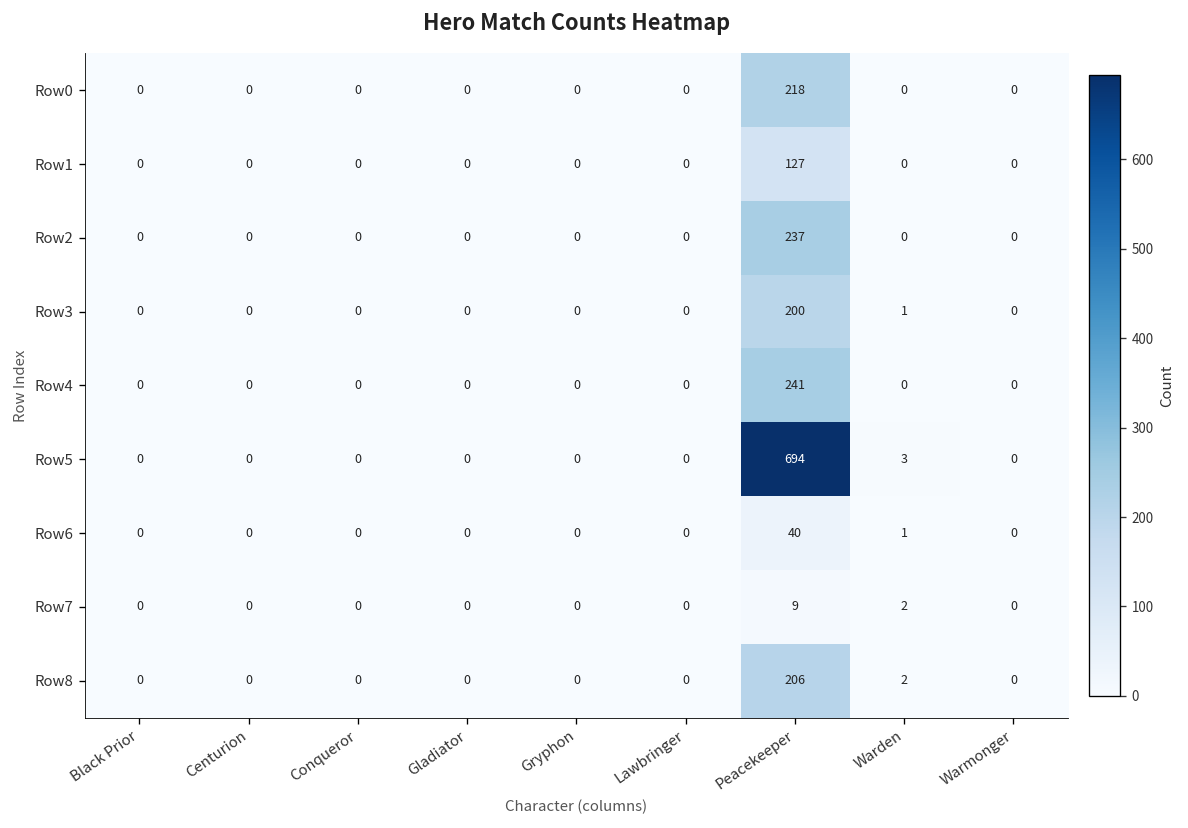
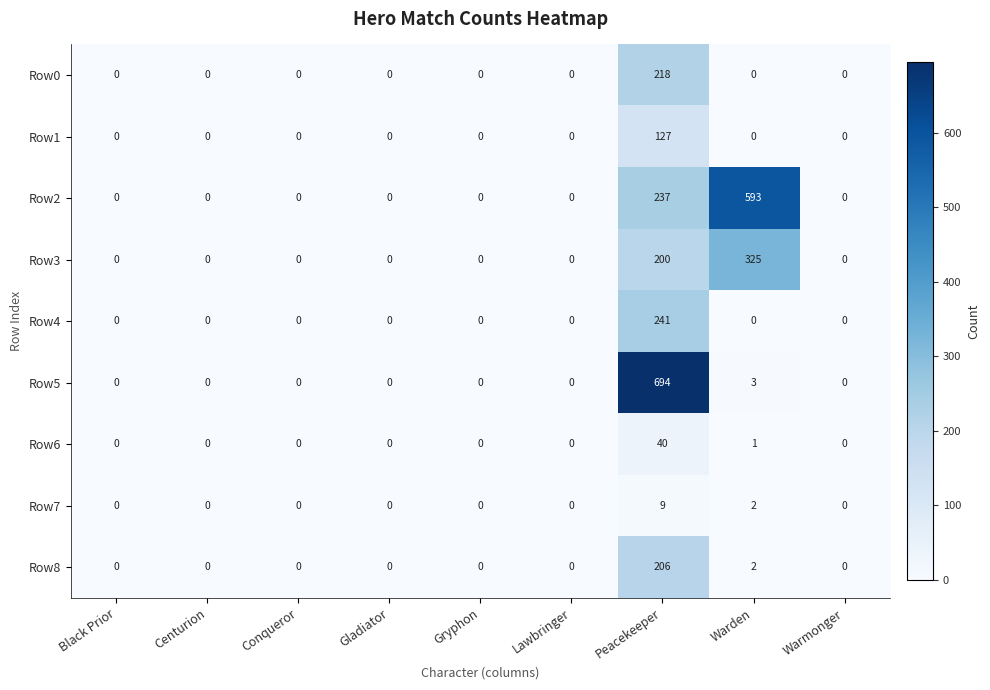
Row2, Warden: 0 -> 593
Row3, Warden: 1 -> 325
